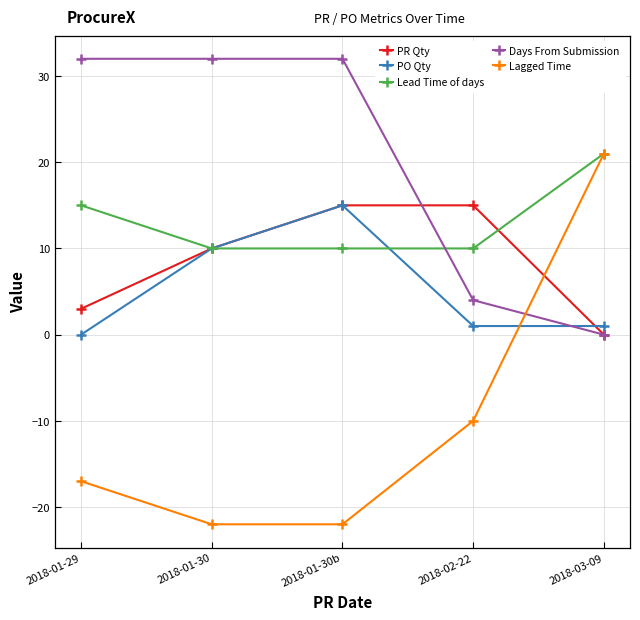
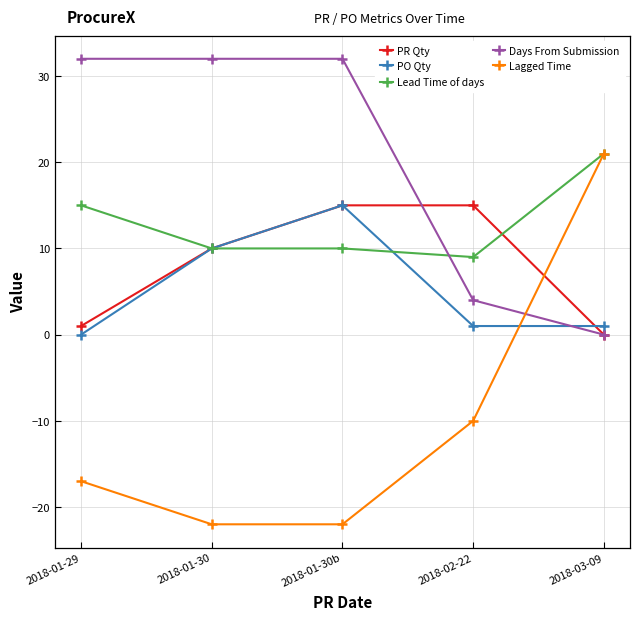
PR Qty, 2018-01-29: 3 -> 1
Lead Time of days, 2018-02-22: 10 -> 9
